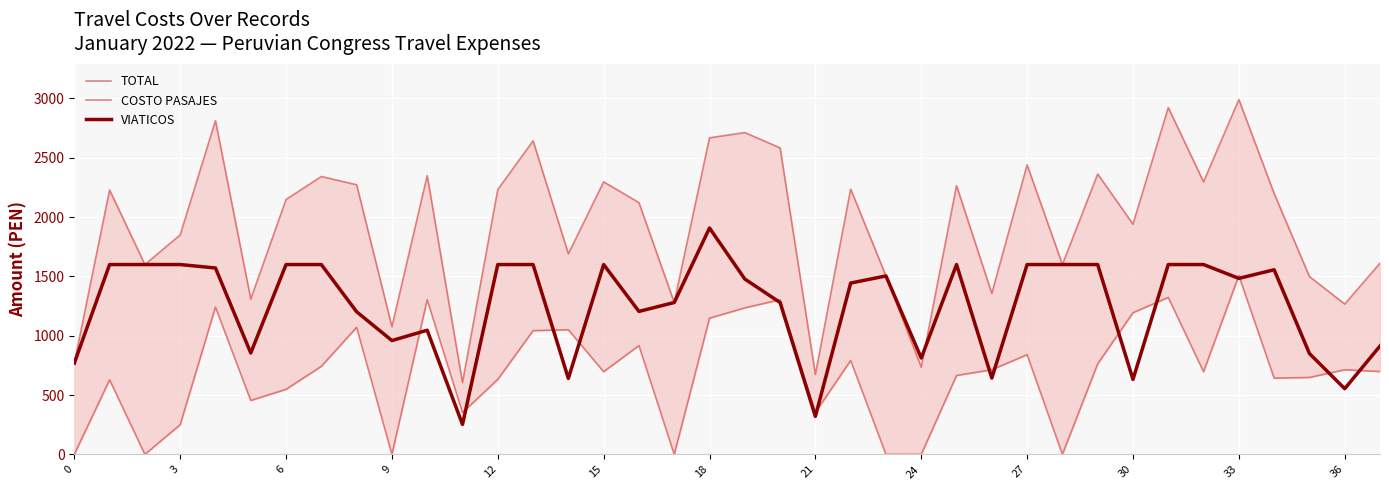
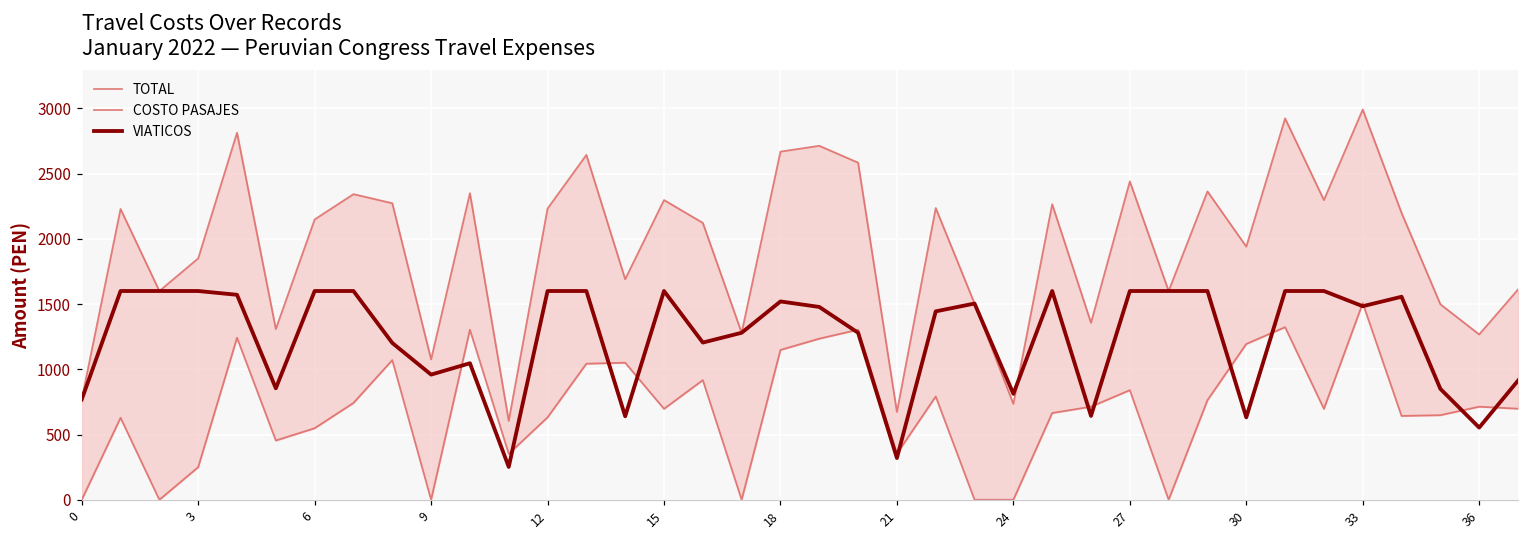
VIATICOS, 18: 1910 -> 1520
